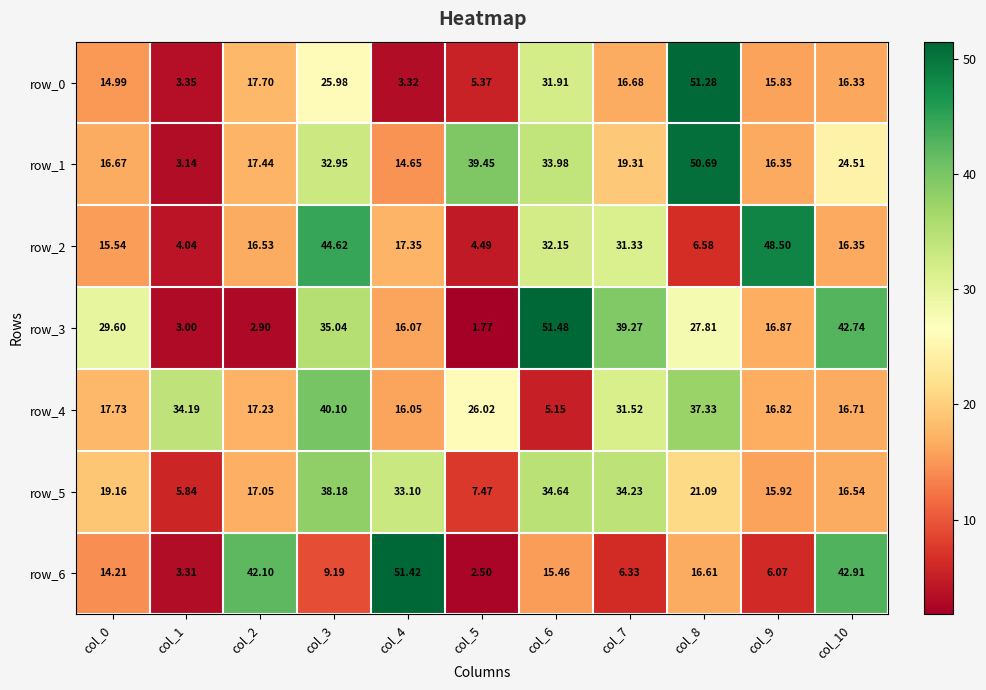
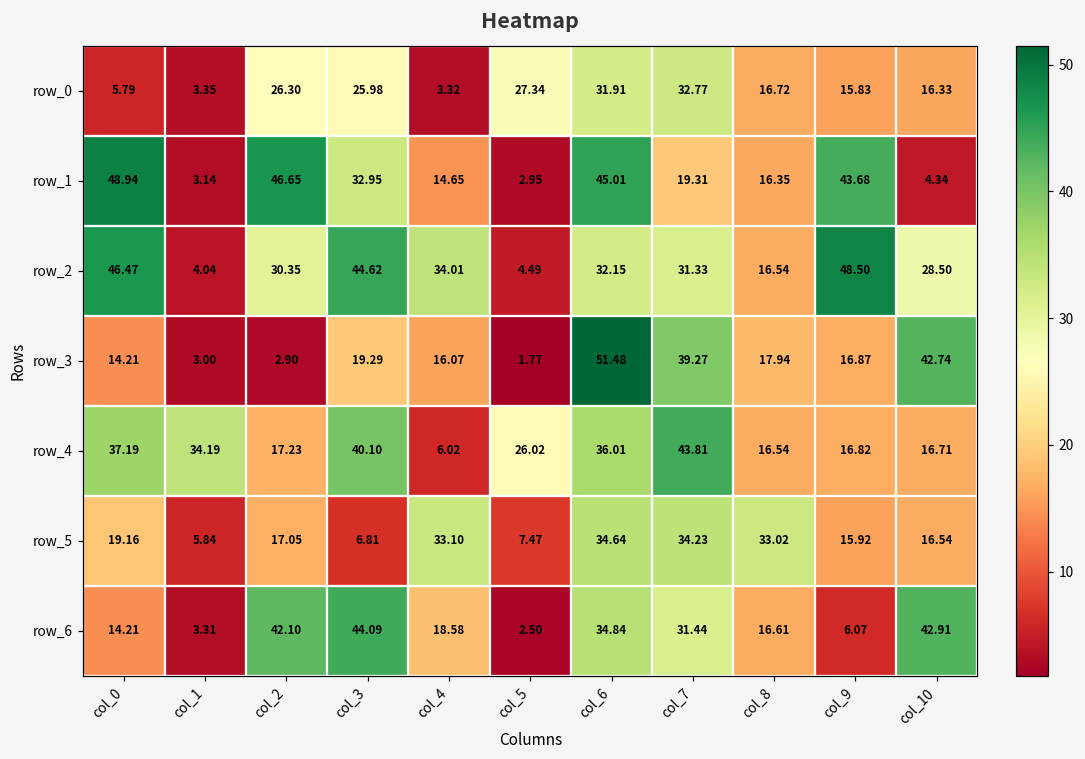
row_0, col_0: 14.99 -> 5.79
row_0, col_2: 17.70 -> 26.30
row_0, col_5: 5.37 -> 27.34
row_0, col_7: 16.68 -> 32.77
row_0, col_8: 51.28 -> 16.72
row_1, col_0: 16.67 -> 48.94
row_1, col_2: 17.44 -> 46.65
row_1, col_5: 39.45 -> 2.95
row_1, col_6: 33.98 -> 45.01
row_1, col_8: 50.69 -> 16.35
row_1, col_9: 16.35 -> 43.68
row_1, col_10: 24.51 -> 4.34
row_2, col_0: 15.54 -> 46.47
row_2, col_2: 16.53 -> 30.35
row_2, col_4: 17.35 -> 34.01
row_2, col_8: 6.58 -> 16.54
row_2, col_10: 16.35 -> 28.50
row_3, col_0: 29.60 -> 14.21
row_3, col_3: 35.04 -> 19.29
row_3, col_8: 27.81 -> 17.94
row_4, col_0: 17.73 -> 37.19
row_4, col_4: 16.05 -> 6.02
row_4, col_6: 5.15 -> 36.01
row_4, col_7: 31.52 -> 43.81
row_4, col_8: 37.33 -> 16.54
row_5, col_3: 38.18 -> 6.81
row_5, col_8: 21.09 -> 33.02
row_6, col_3: 9.19 -> 44.09
row_6, col_4: 51.42 -> 18.58
row_6, col_6: 15.46 -> 34.84
row_6, col_7: 6.33 -> 31.44
